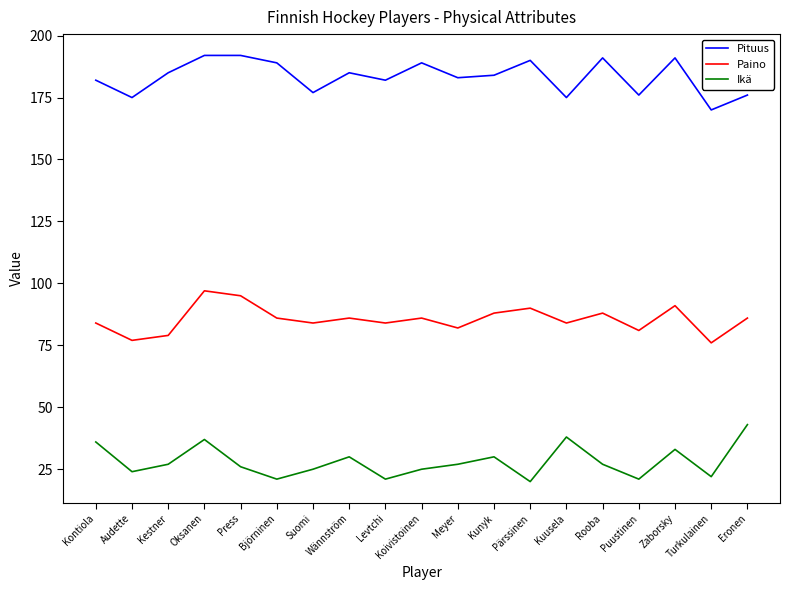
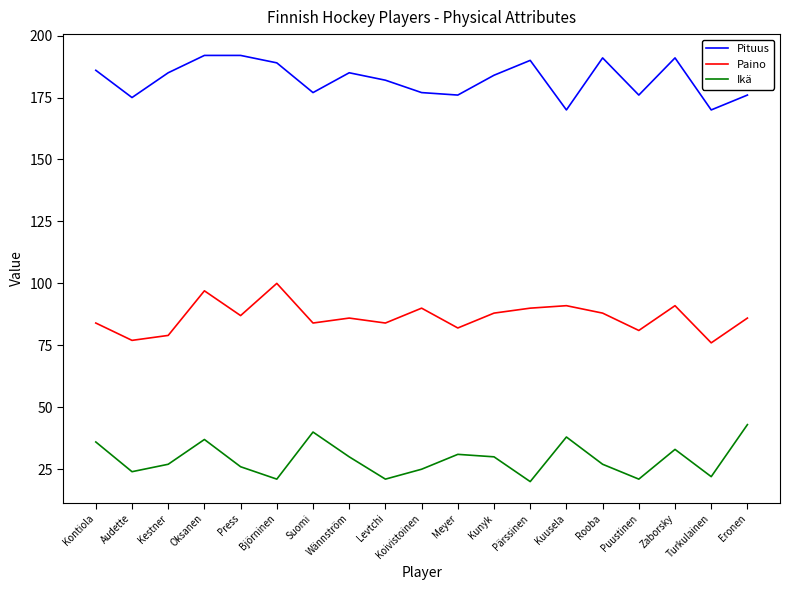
Pituus, Kontiola: 182 -> 186
Paino, Press: 95 -> 87
Paino, Björninen: 86 -> 100
Ikä, Suomi: 25 -> 40
Pituus, Koivistoinen: 189 -> 177
Paino, Koivistoinen: 86 -> 90
Pituus, Meyer: 183 -> 176
Ikä, Meyer: 27 -> 31
Pituus, Kuusela: 175 -> 170
Paino, Kuusela: 84 -> 91
